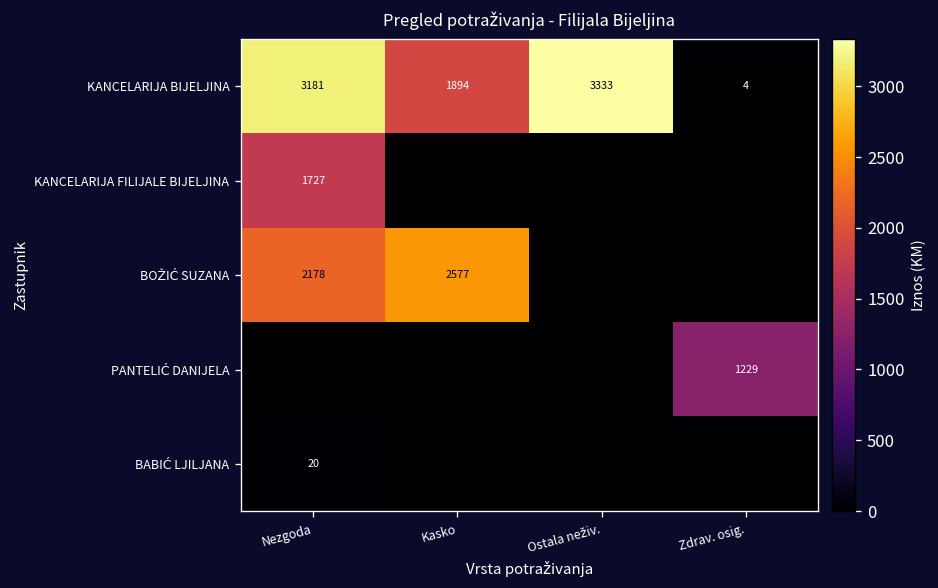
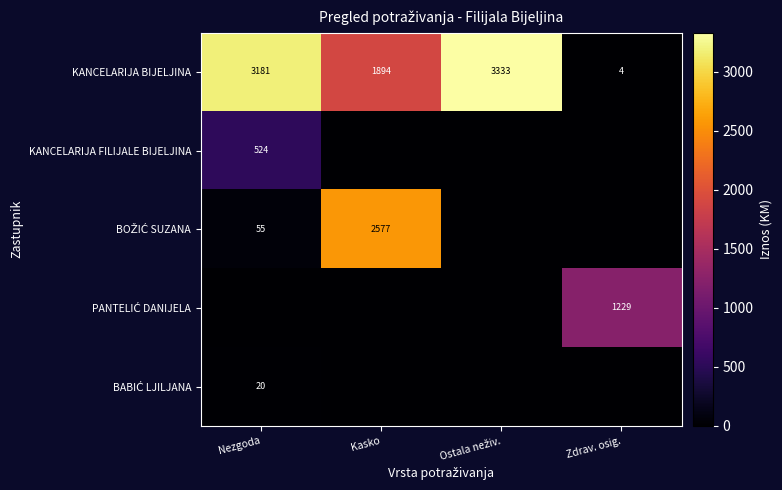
KANCELARIJA FILIJALE BIJELJINA, Nezgoda: 1727 -> 524
BOŽIĆ SUZANA, Nezgoda: 2178 -> 55
